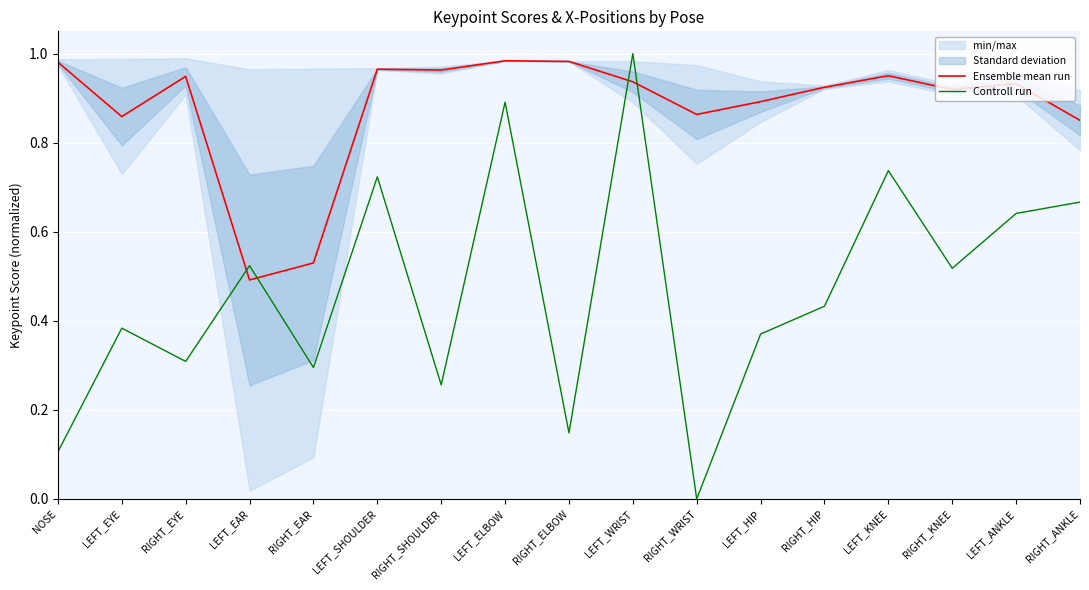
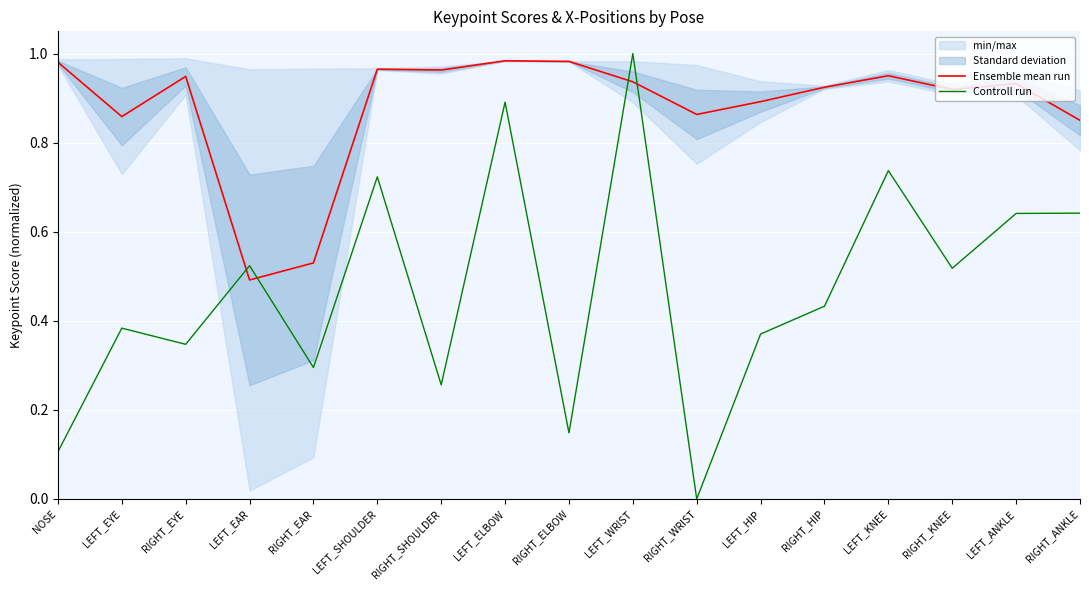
Controll run, RIGHT_EYE: 0.31 -> 0.35
Controll run, RIGHT_ANKLE: 0.67 -> 0.64
